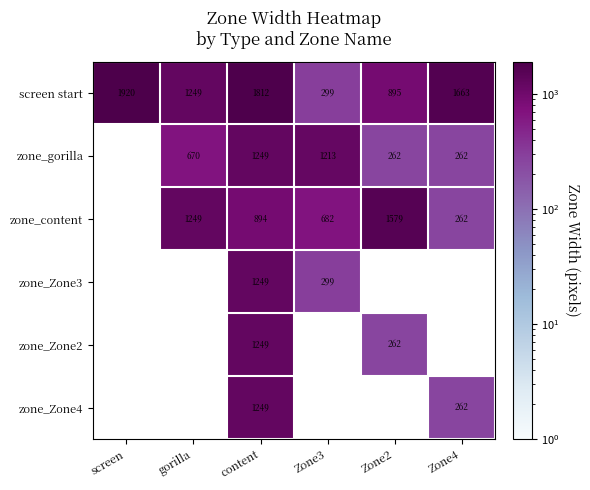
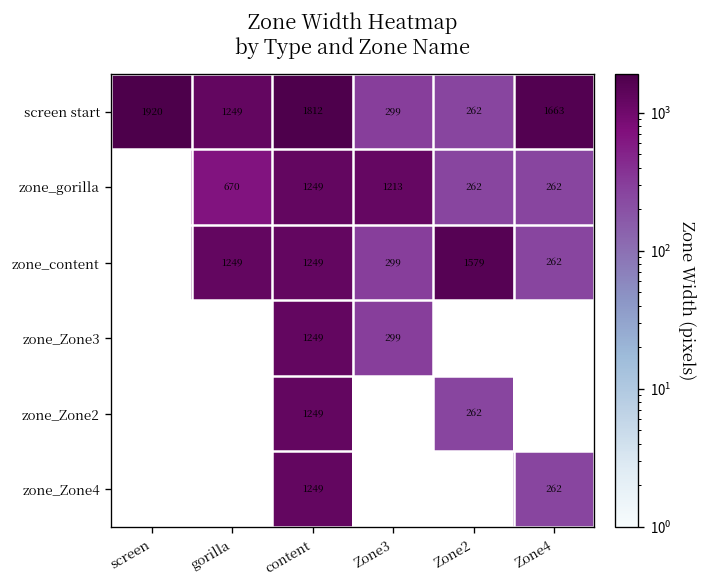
screen start, Zone2: 895 -> 262
zone_content, content: 894 -> 1249
zone_content, Zone3: 682 -> 299
